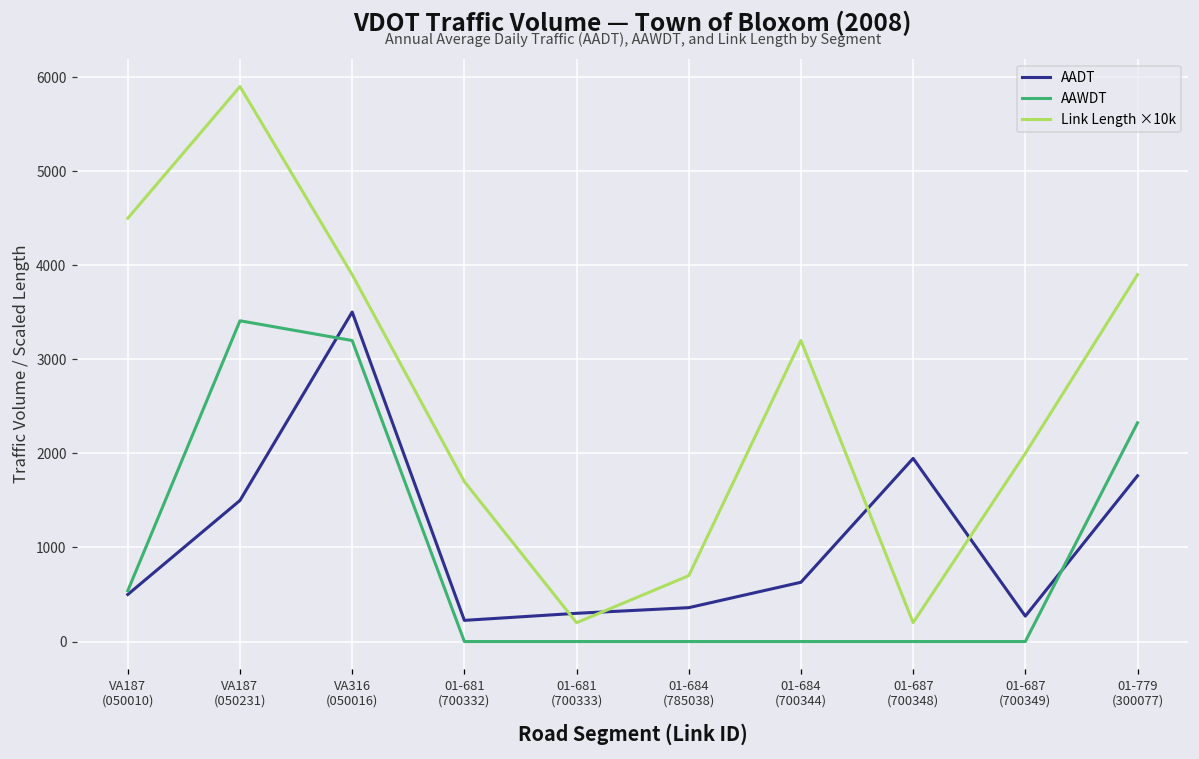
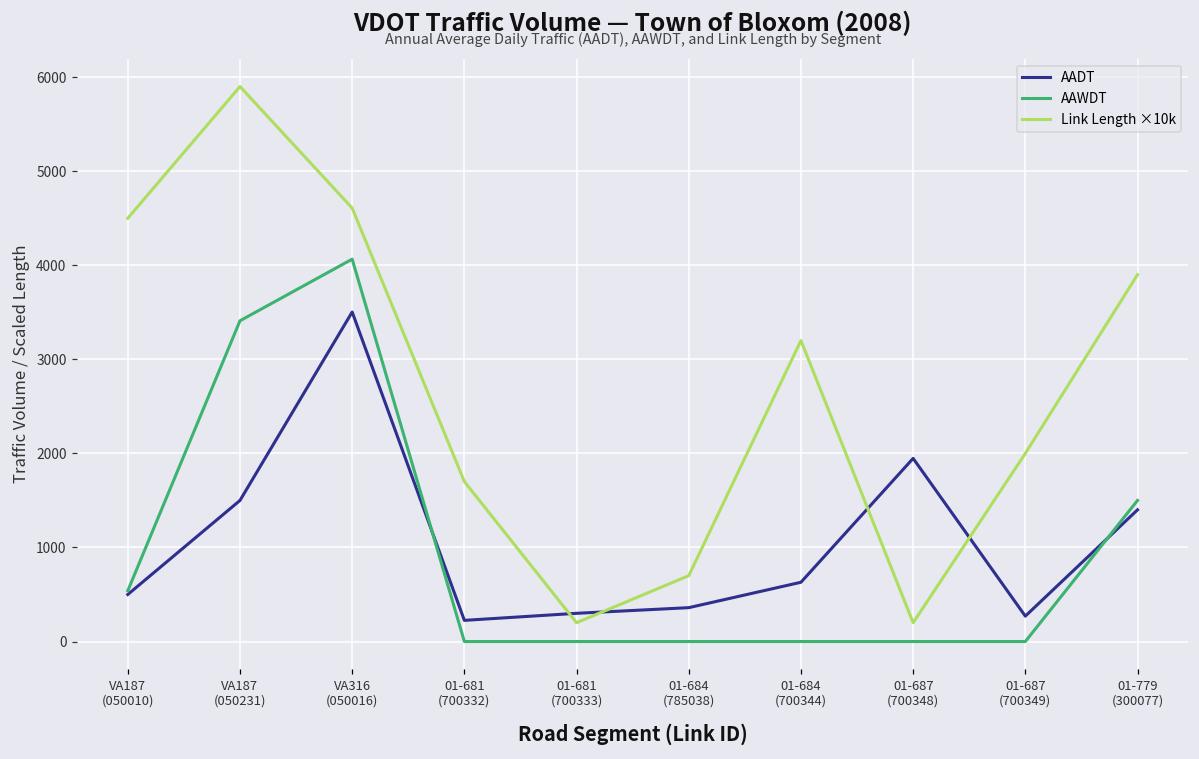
AAWDT, VA316 (050016): 3200 -> 4100
Link Length ×10k, VA316 (050016): 3900 -> 4600
AADT, 01-779 (300077): 1800 -> 1400
AAWDT, 01-779 (300077): 2300 -> 1500
